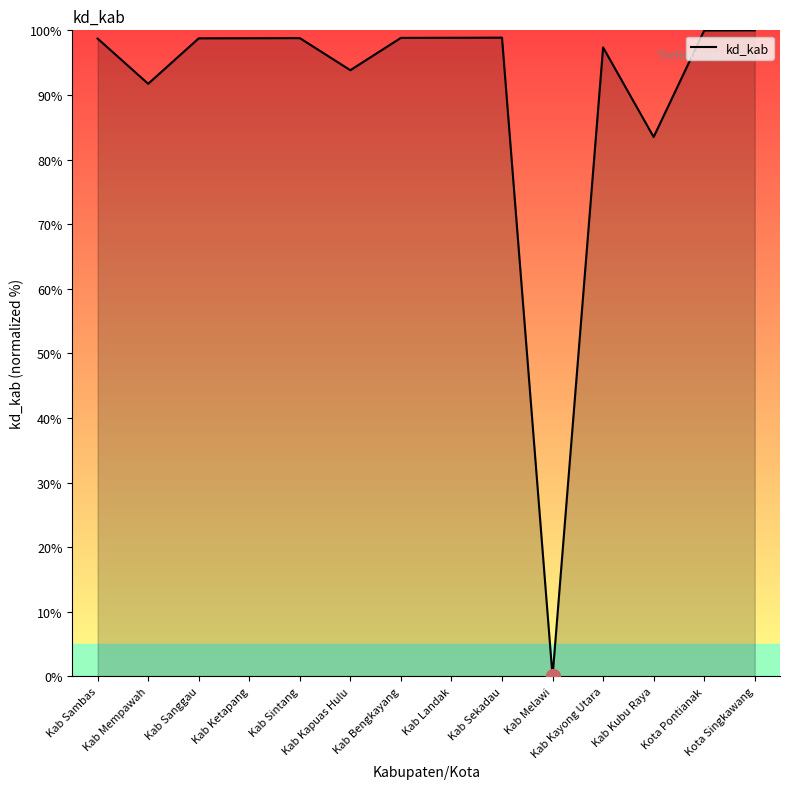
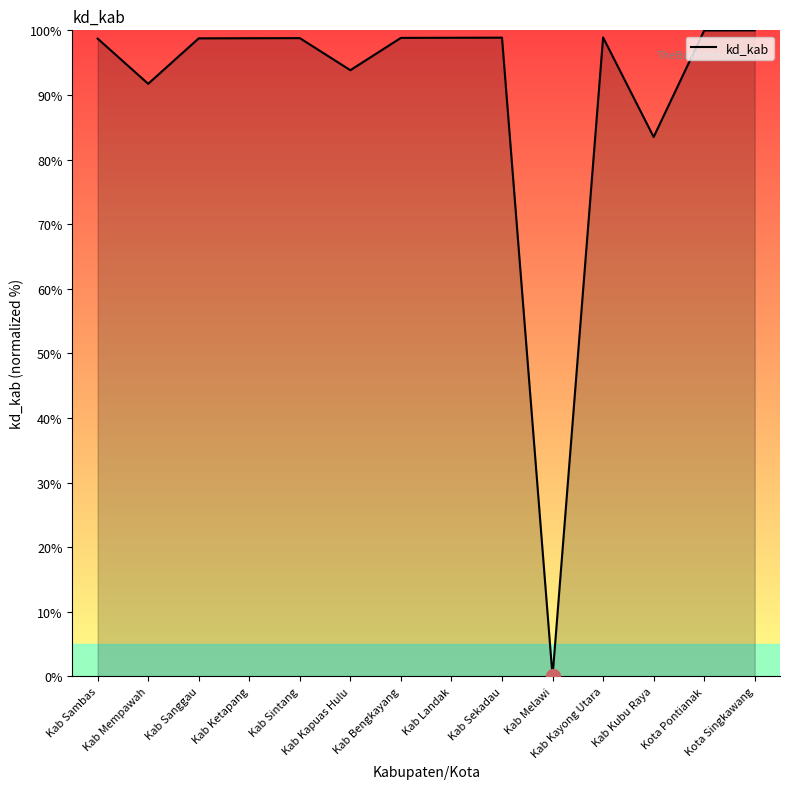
kd_kab, Kab Kayong Utara: 97% -> 99%
